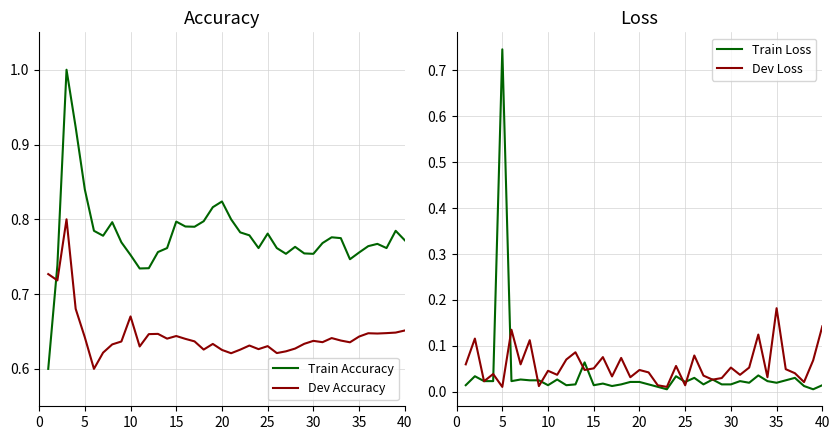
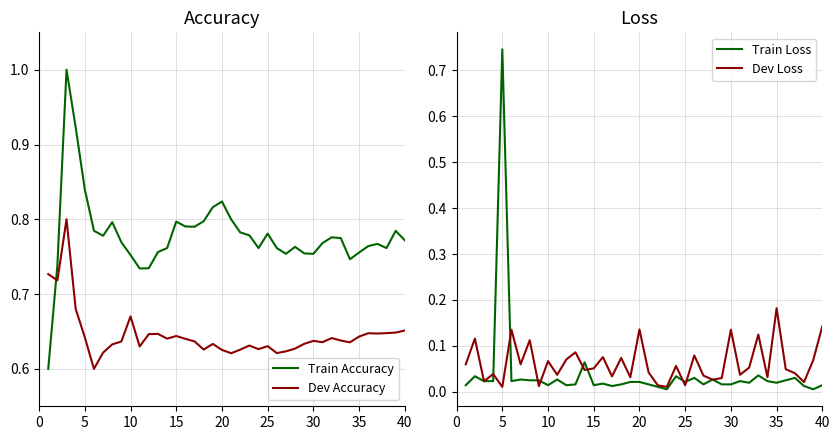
Loss, Dev Loss, 10: 0.05 -> 0.07
Loss, Dev Loss, 20: 0.05 -> 0.14
Loss, Dev Loss, 30: 0.05 -> 0.14
